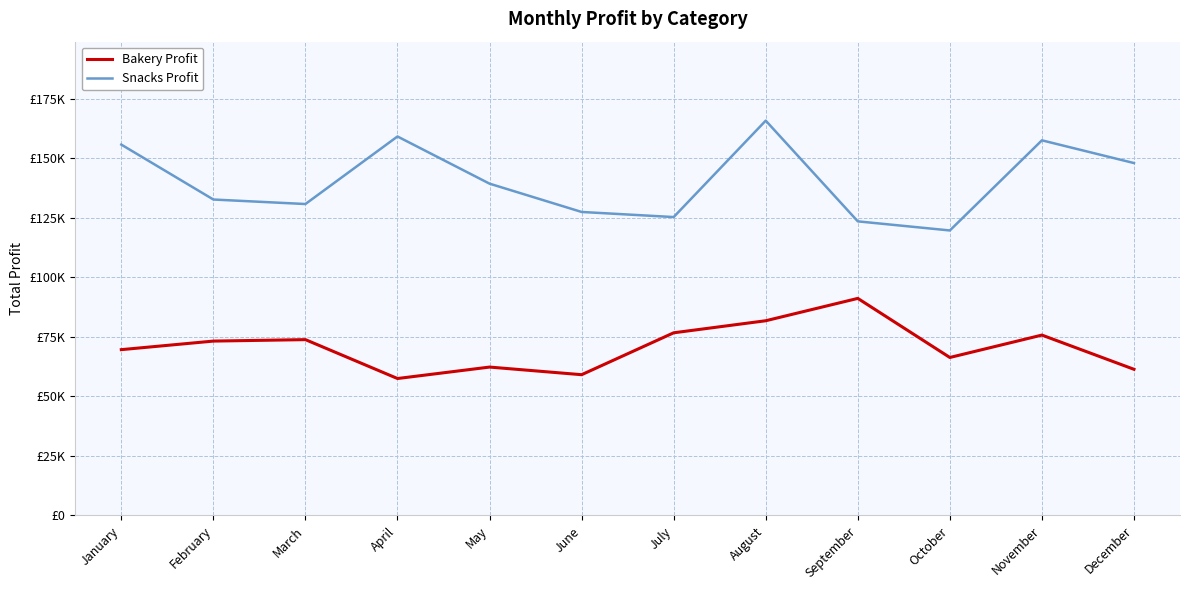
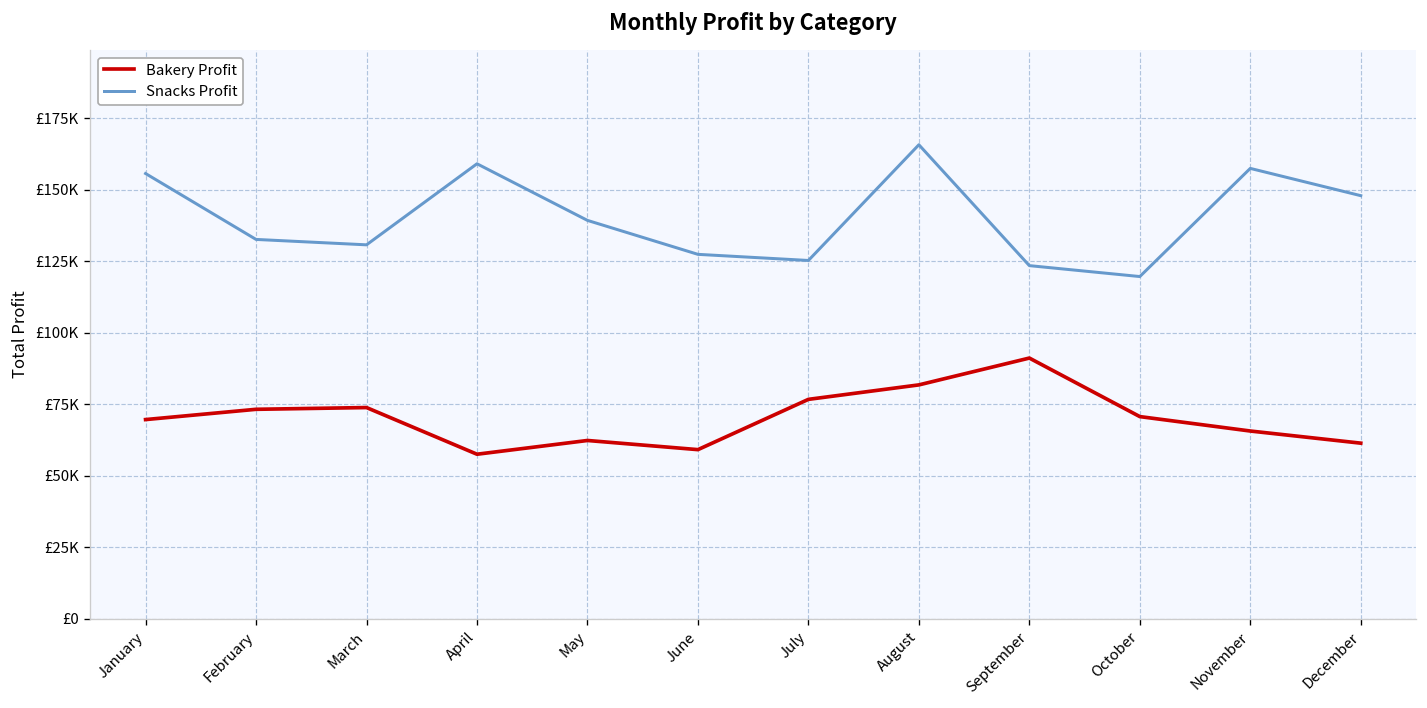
Bakery Profit, October: £66000 -> £71000
Bakery Profit, November: £76000 -> £66000
